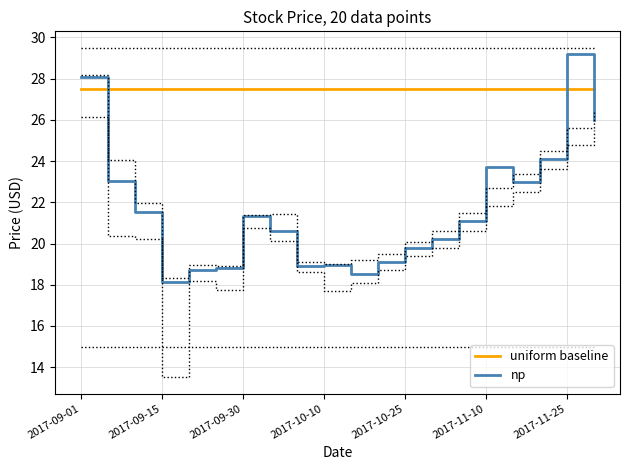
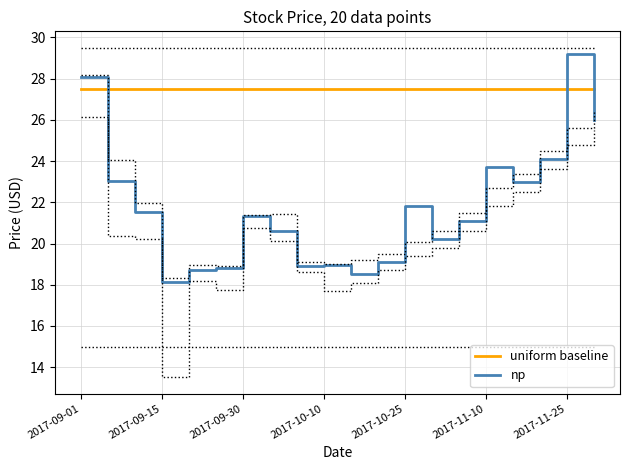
np, 2017-10-25: 19.8 -> 21.8
